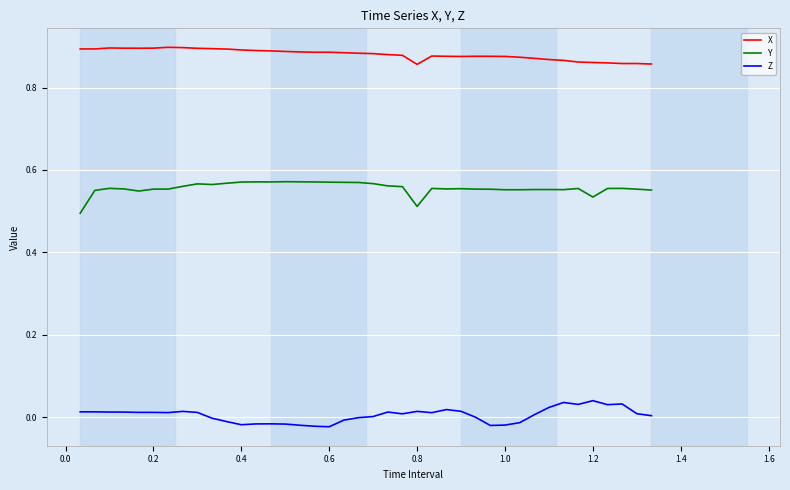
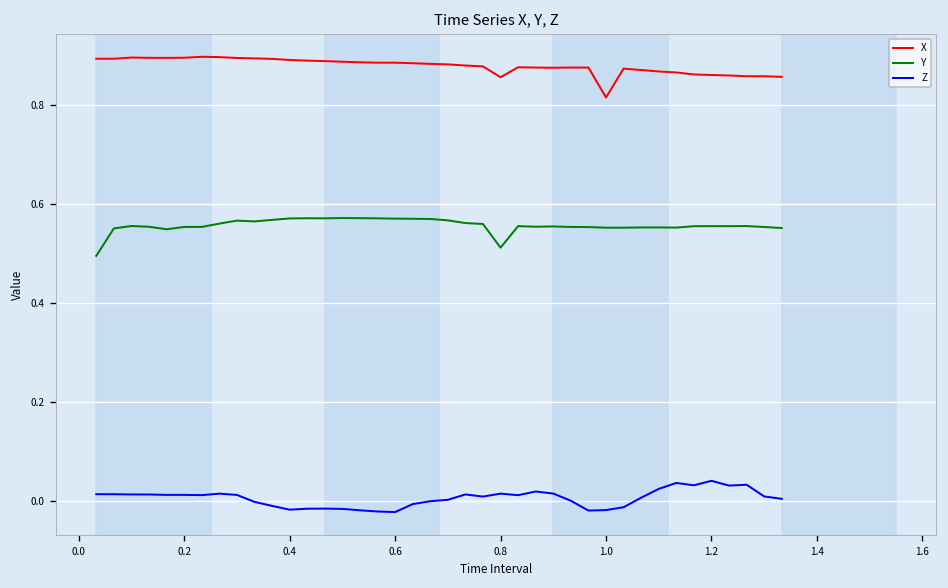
X, 1.0: 0.88 -> 0.82
Y, 1.2: 0.53 -> 0.56
